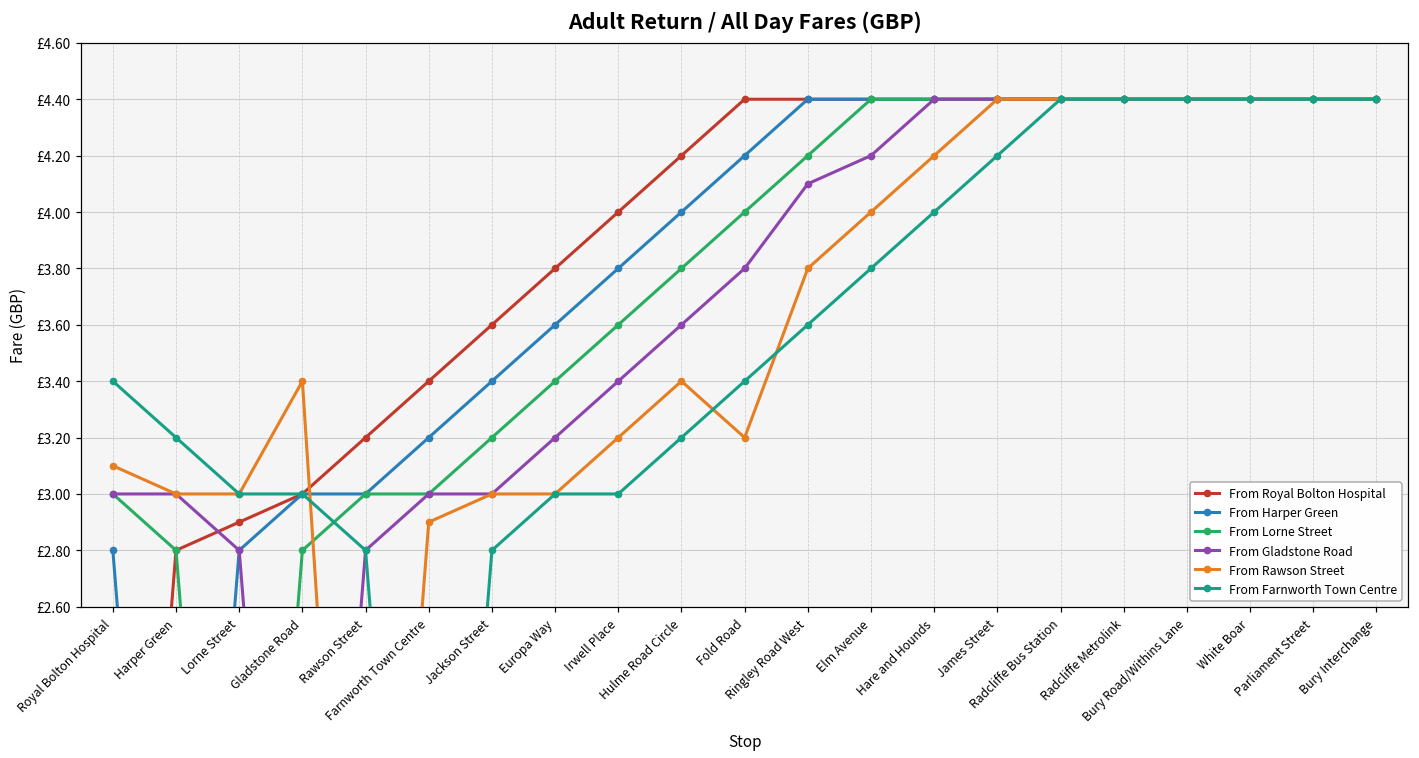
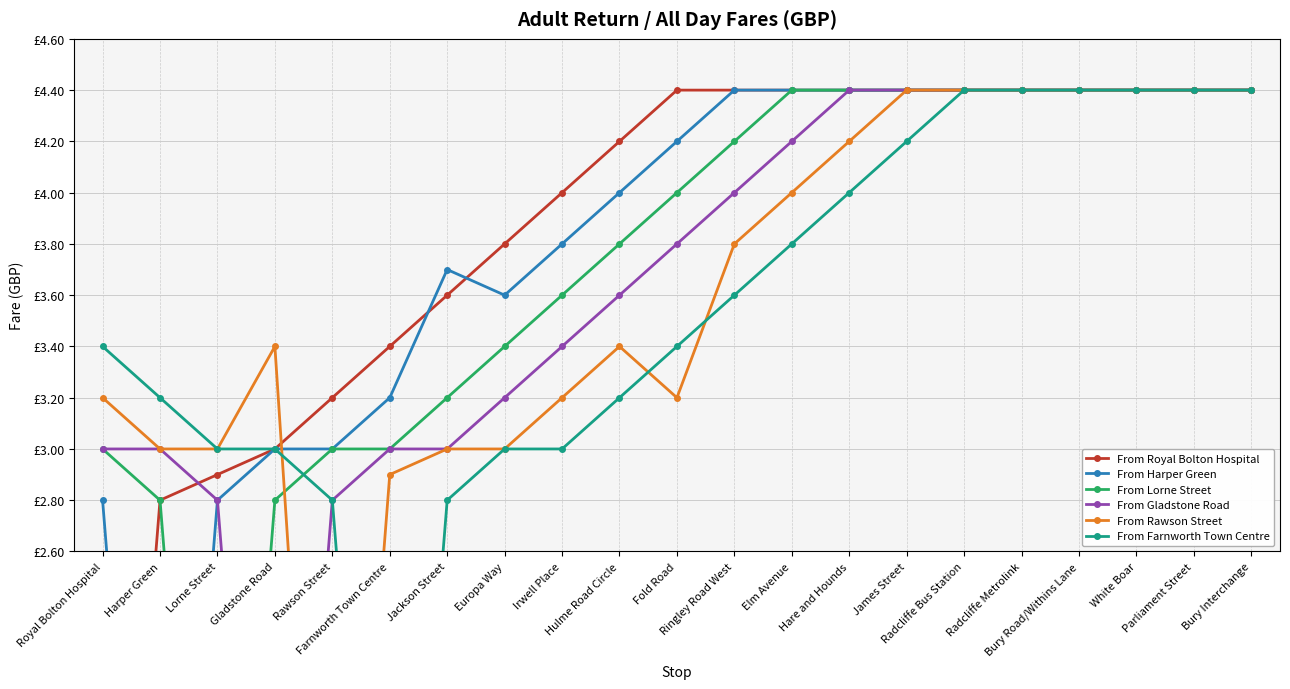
From Rawson Street, Royal Bolton Hospital: £3.1 -> £3.2
From Harper Green, Jackson Street: £3.4 -> £3.7
From Gladstone Road, Ringley Road West: £4.1 -> £4.0
